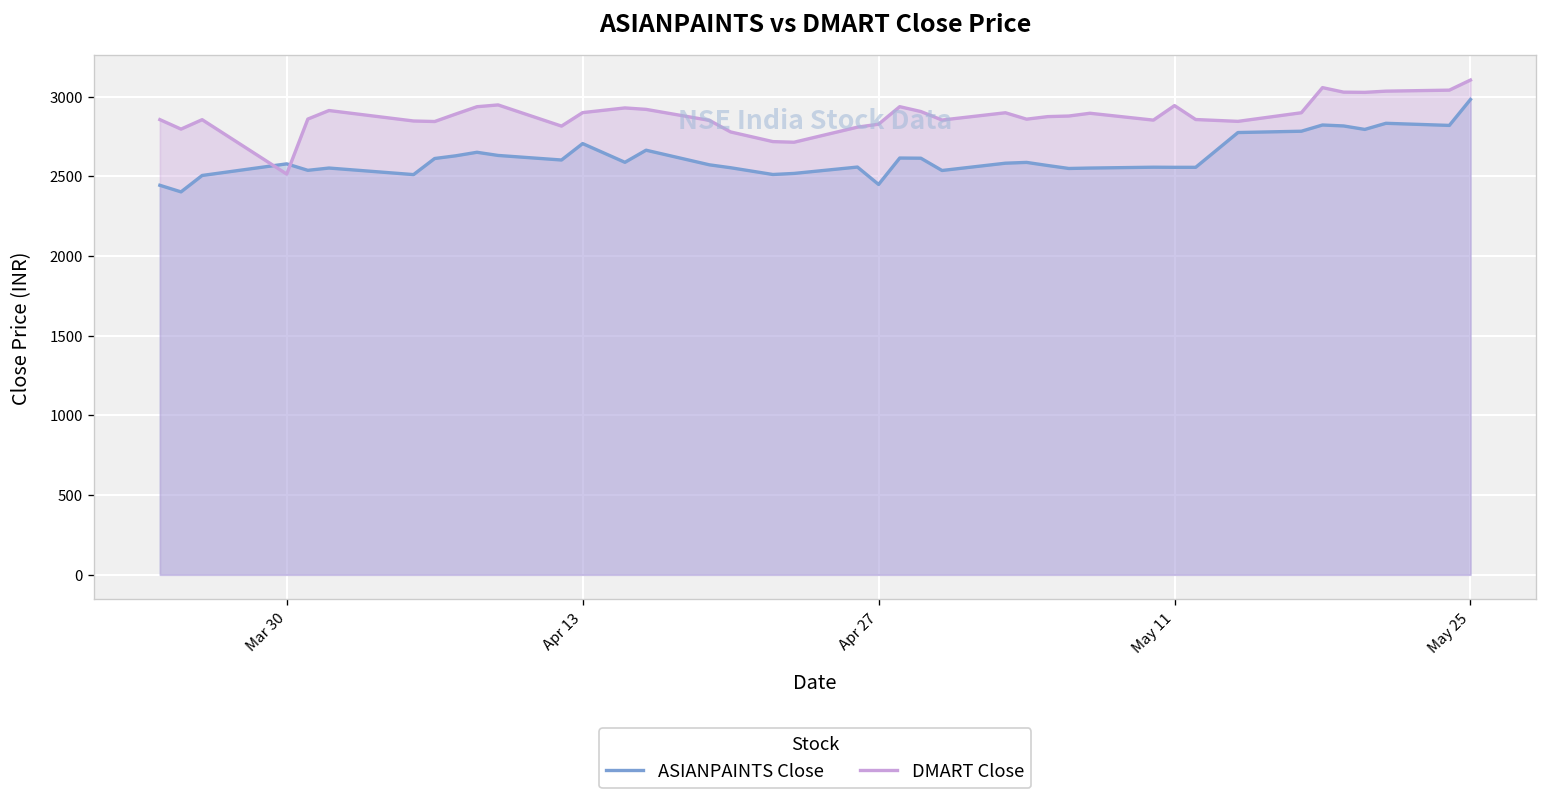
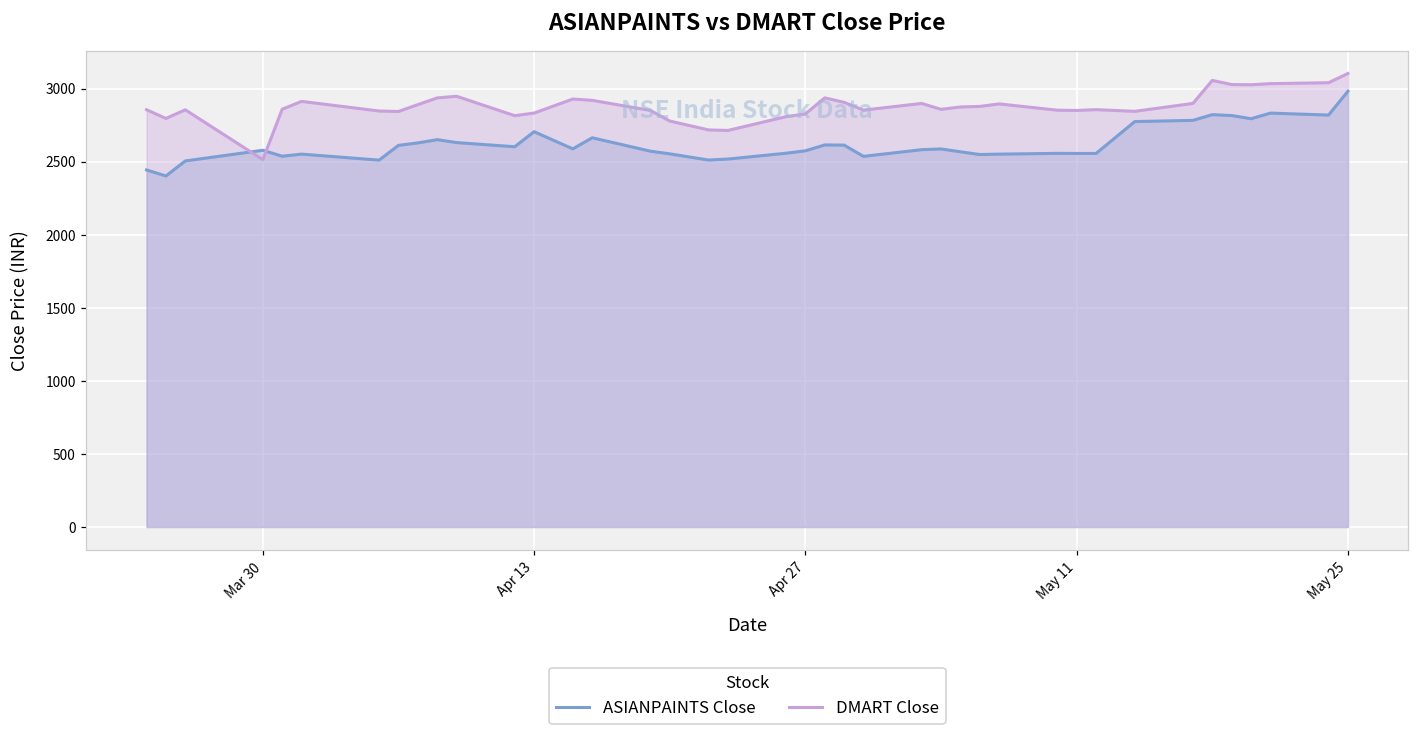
DMART Close, Apr 13: 2900 -> 2830
ASIANPAINTS Close, Apr 27: 2450 -> 2570
DMART Close, May 11: 2940 -> 2850
